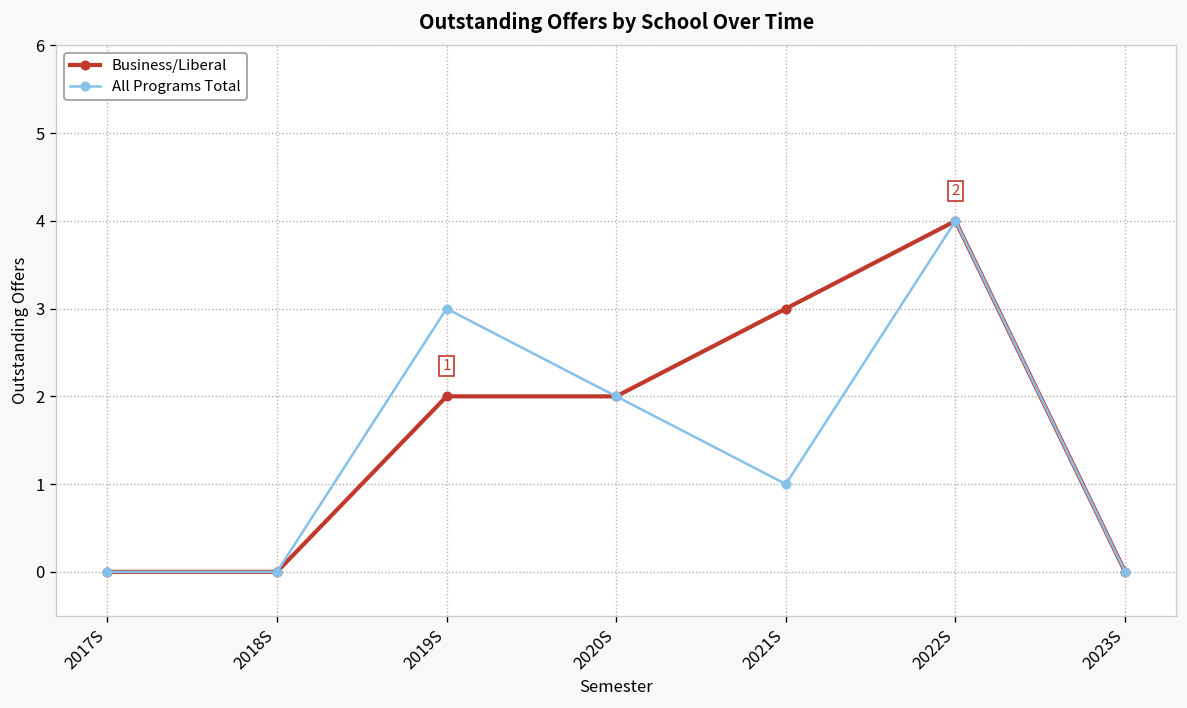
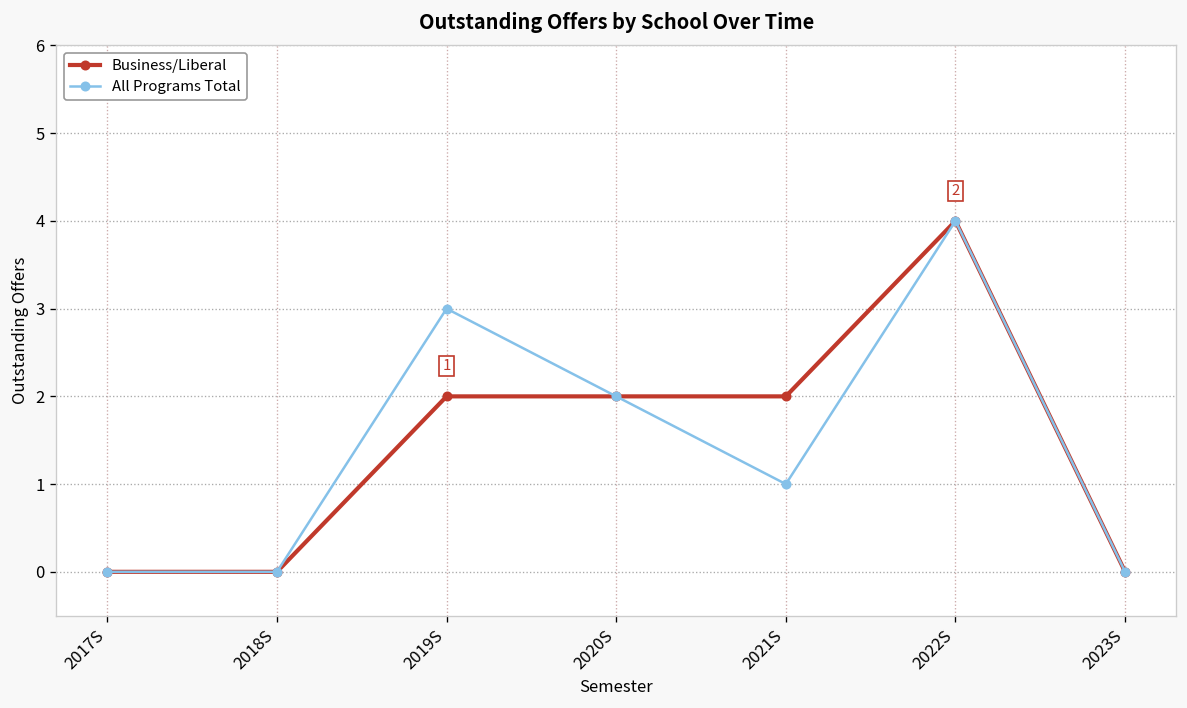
Business/Liberal, 2021S: 3 -> 2
